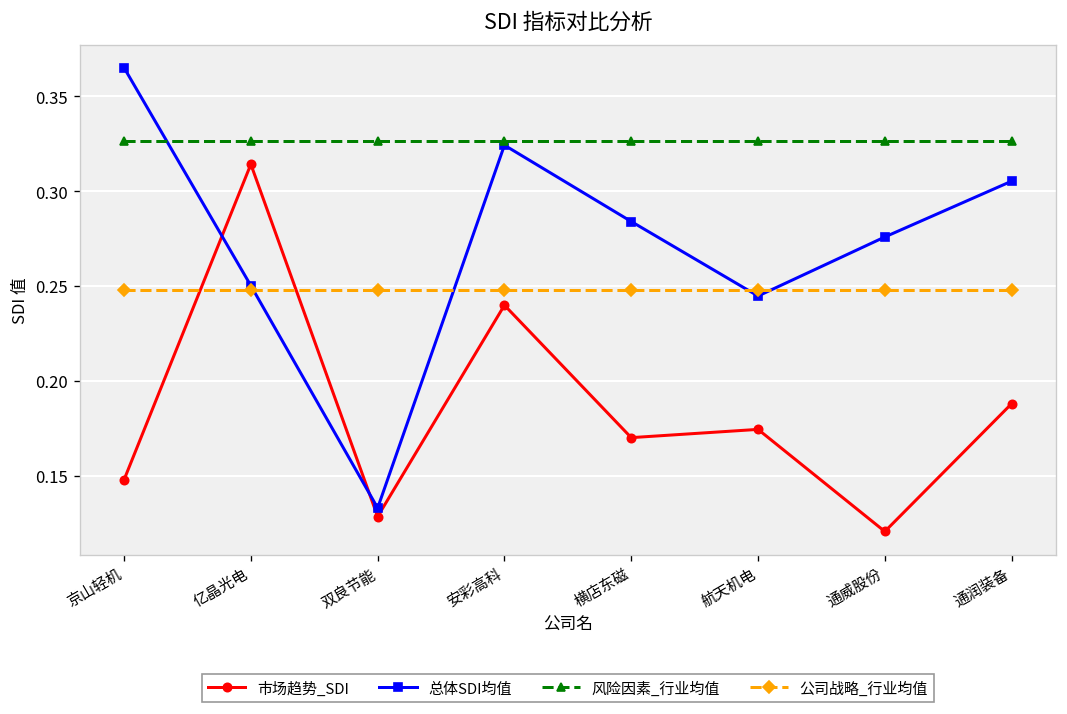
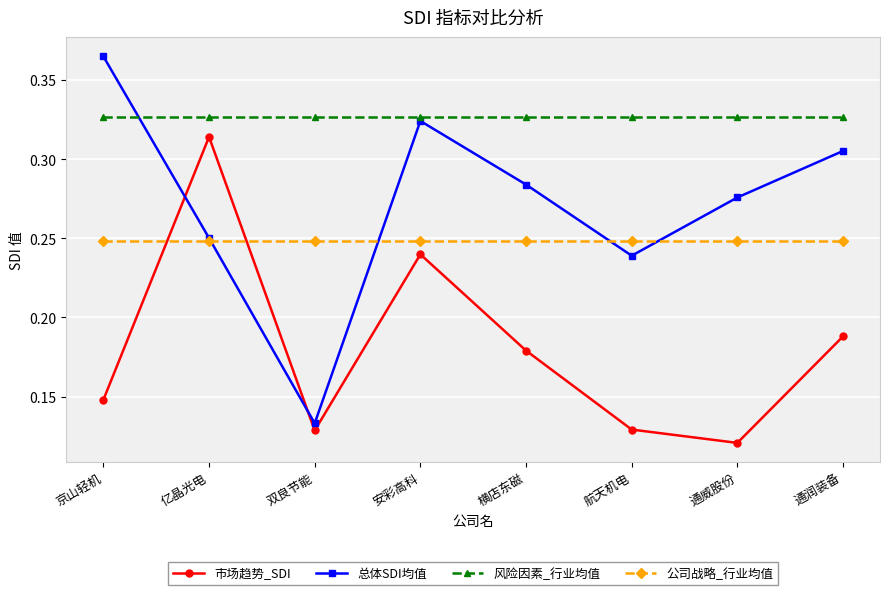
市场趋势_SDI, 横店东磁: 0.170 -> 0.179
市场趋势_SDI, 航天机电: 0.174 -> 0.129
总体SDI均值, 航天机电: 0.245 -> 0.239
